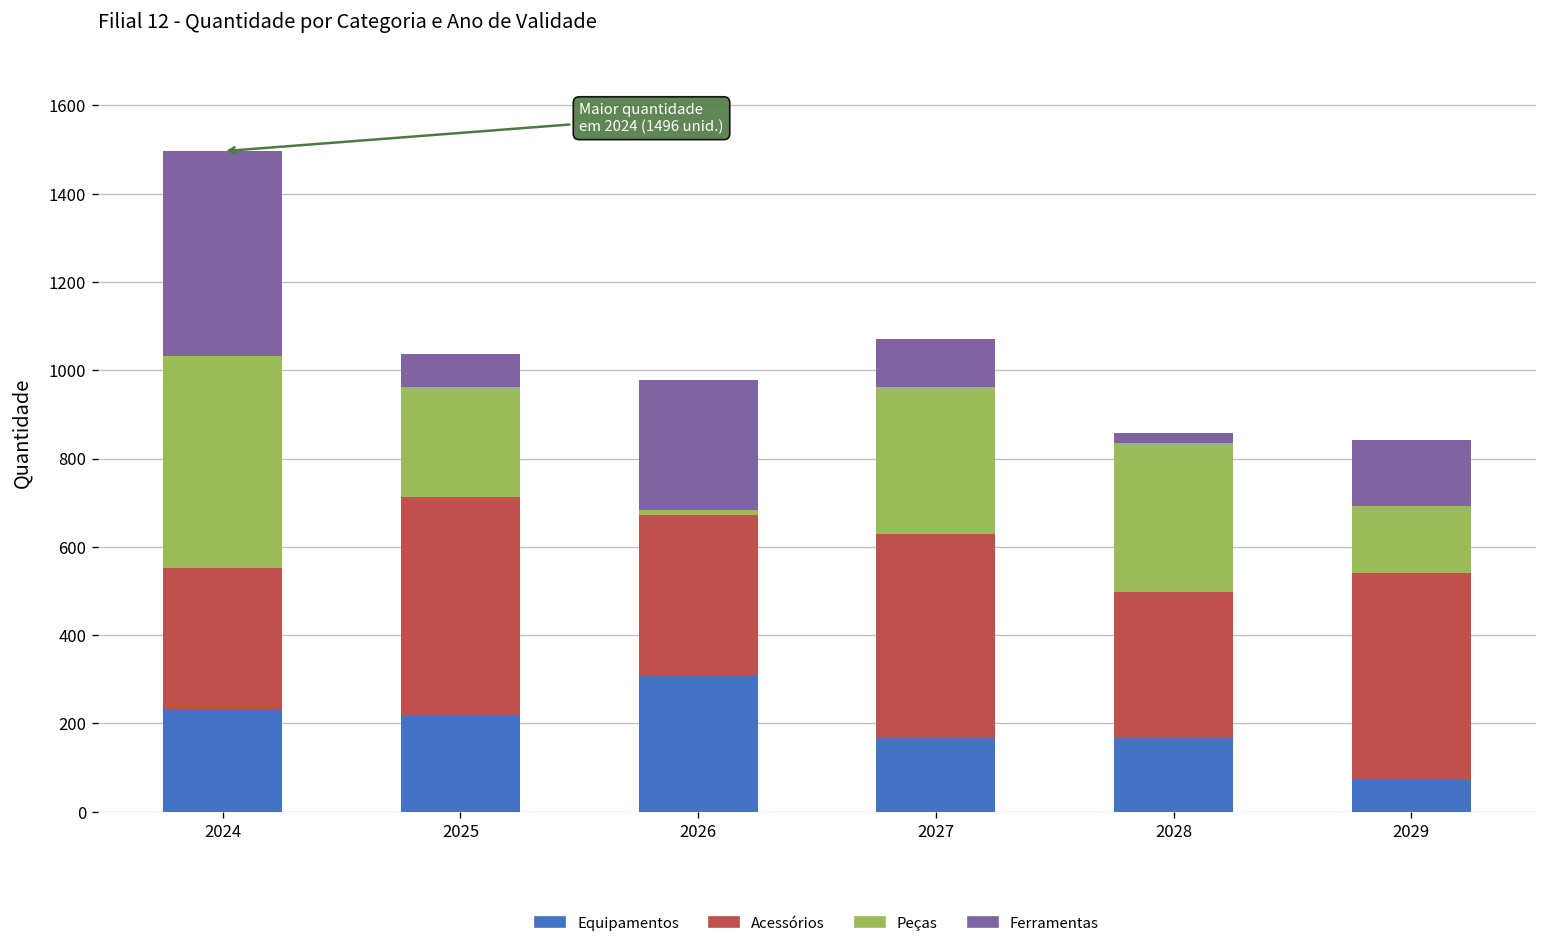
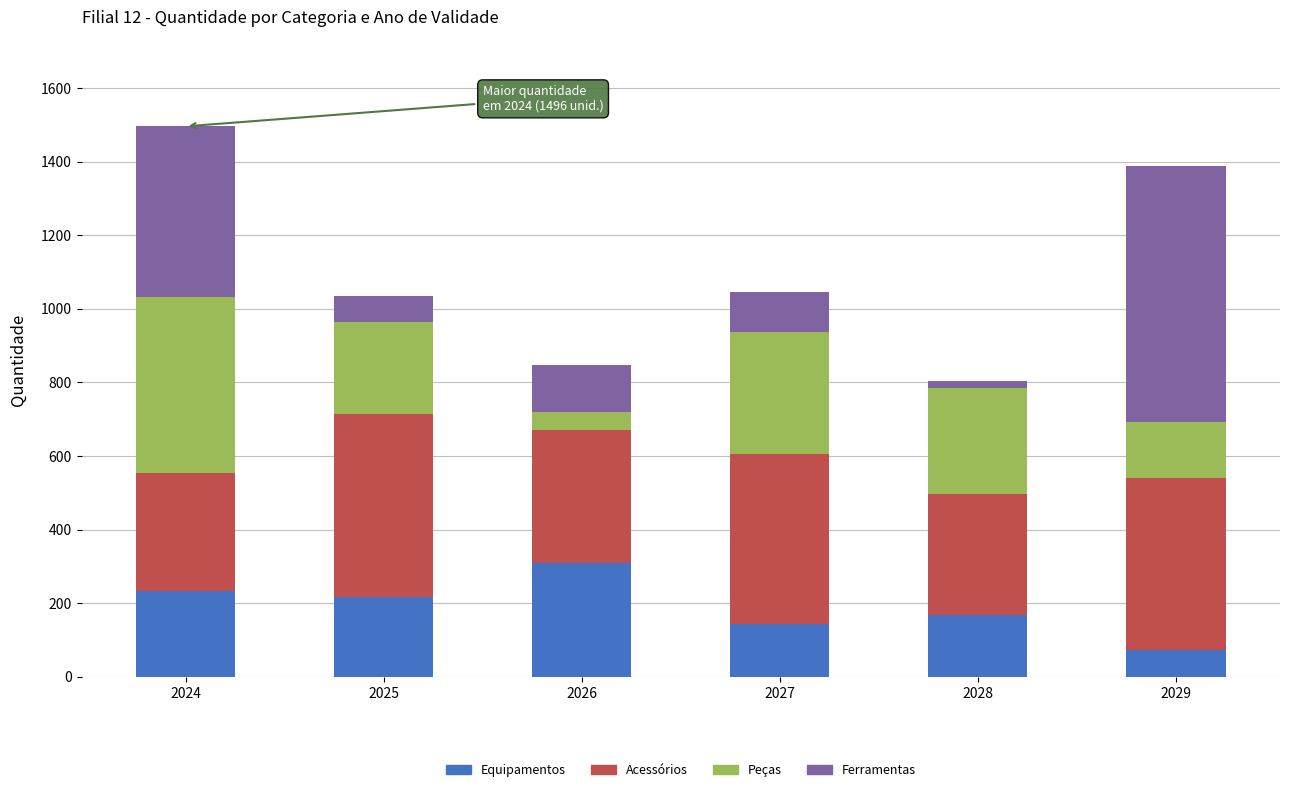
Peças, 2026: 10 -> 50
Ferramentas, 2026: 290 -> 130
Equipamentos, 2027: 170 -> 140
Peças, 2028: 340 -> 290
Ferramentas, 2029: 150 -> 700
